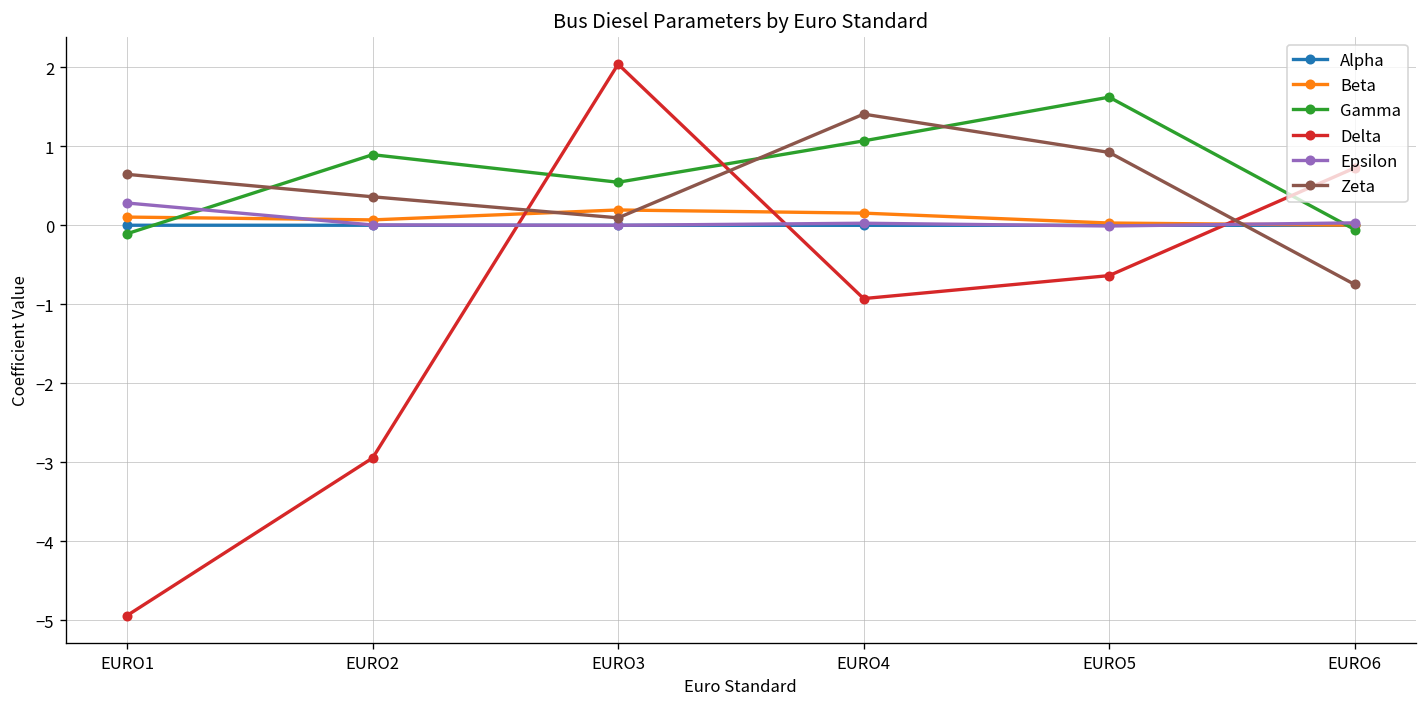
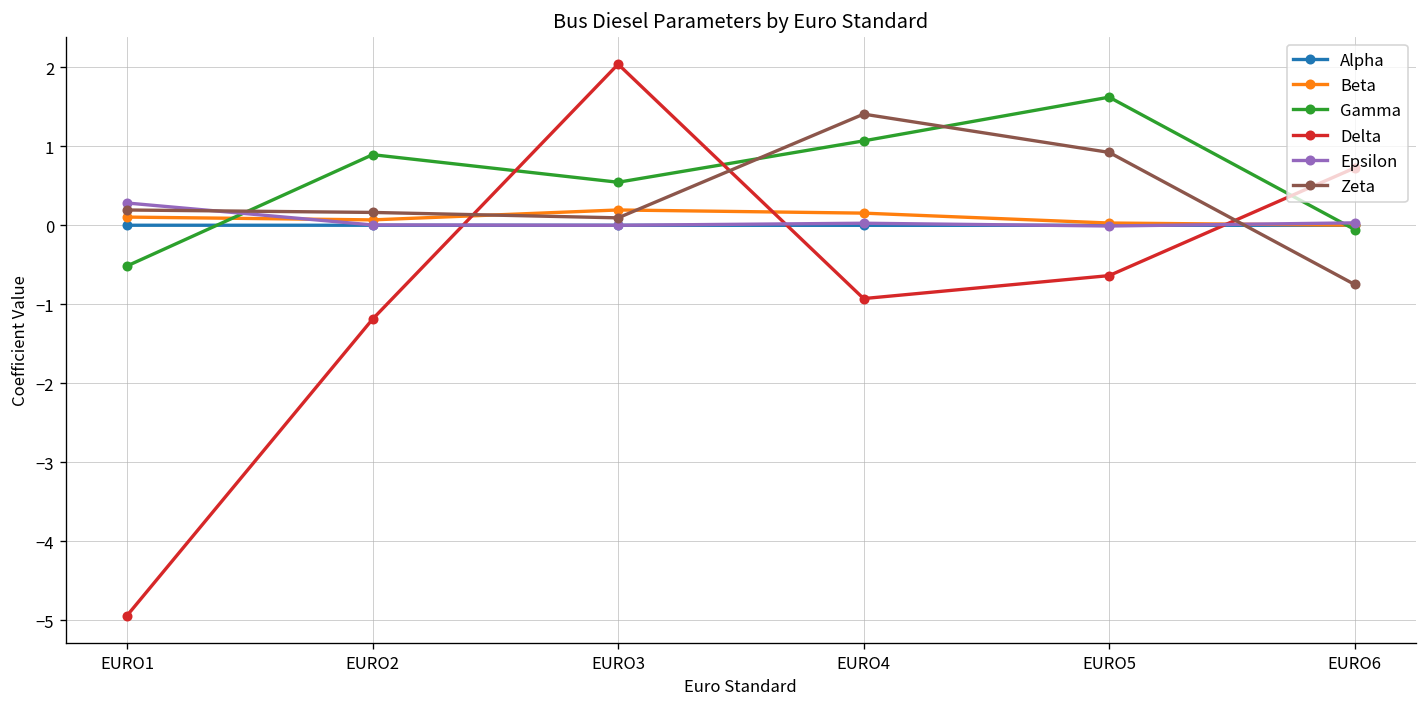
Gamma, EURO1: -0.1 -> -0.5
Zeta, EURO1: 0.6 -> 0.2
Delta, EURO2: -2.9 -> -1.2
Zeta, EURO2: 0.4 -> 0.2
